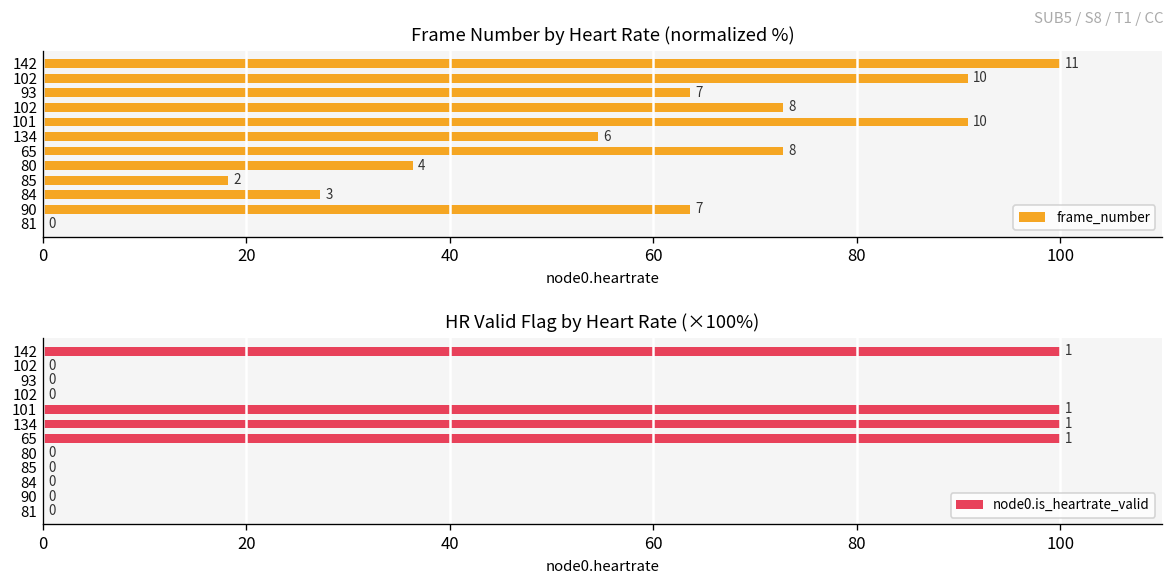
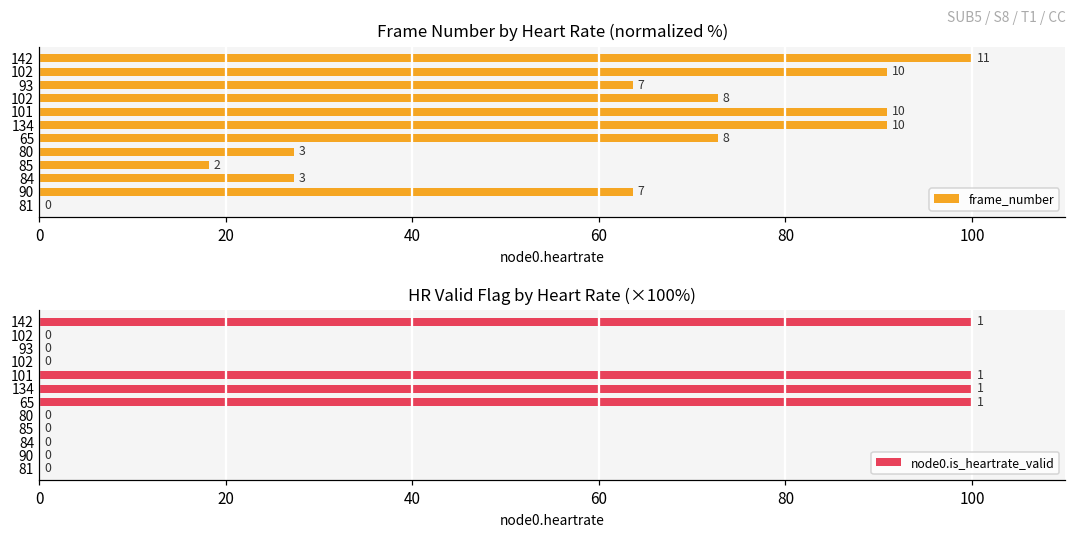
Frame Number by Heart Rate (normalized %), 134: 6 -> 10
Frame Number by Heart Rate (normalized %), 80: 4 -> 3
